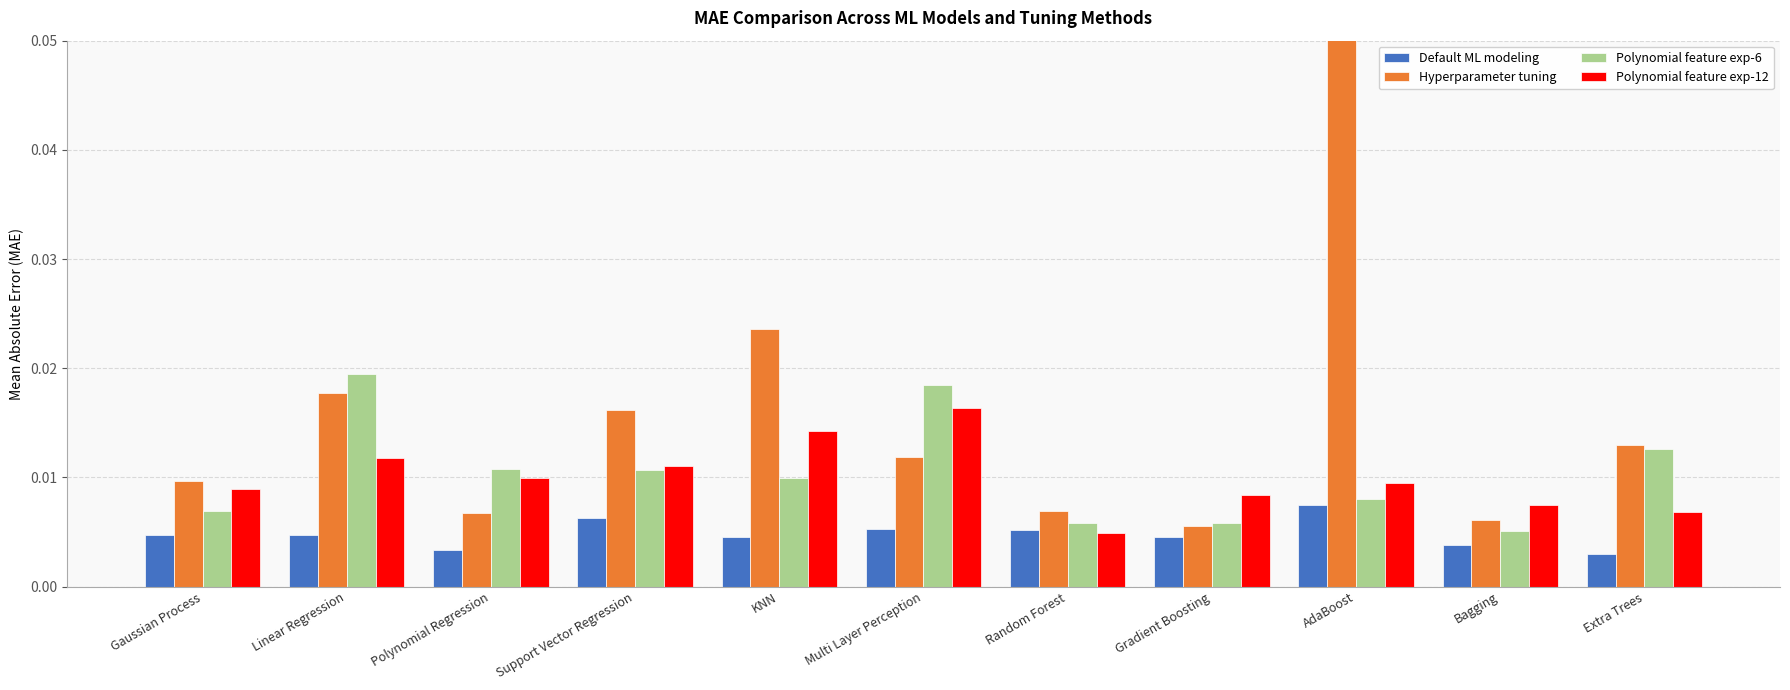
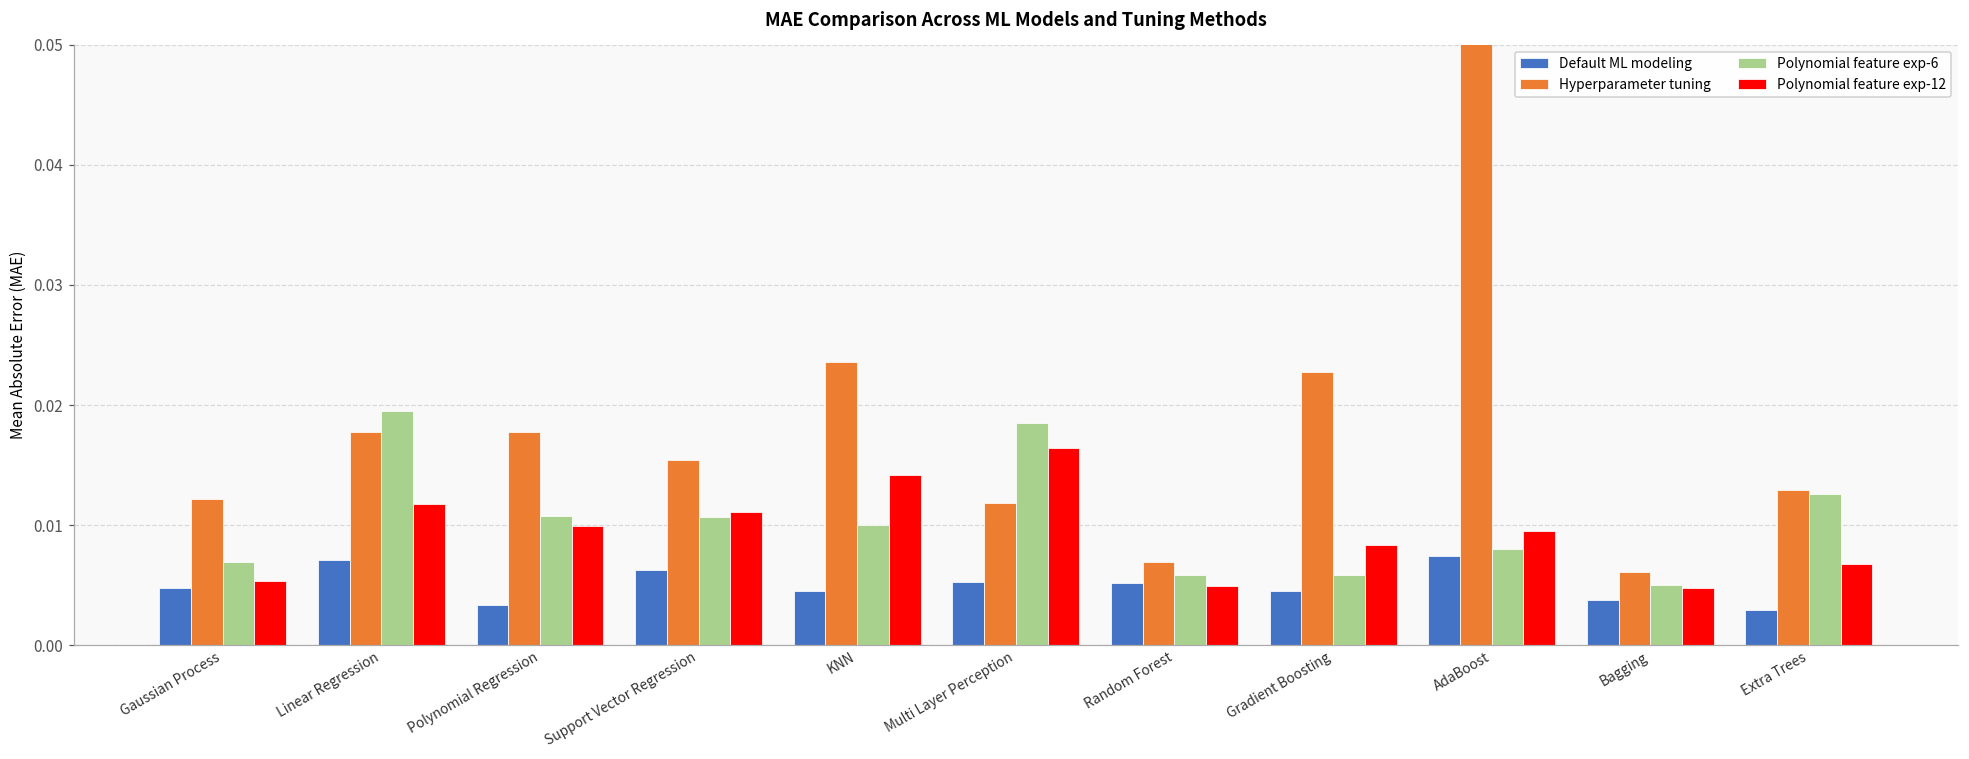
Hyperparameter tuning, Gaussian Process: 0.0097 -> 0.0121
Polynomial feature exp-12, Gaussian Process: 0.0090 -> 0.0053
Default ML modeling, Linear Regression: 0.0048 -> 0.0071
Hyperparameter tuning, Polynomial Regression: 0.0067 -> 0.0178
Hyperparameter tuning, Support Vector Regression: 0.0162 -> 0.0155
Hyperparameter tuning, Gradient Boosting: 0.0056 -> 0.0228
Polynomial feature exp-12, Bagging: 0.0074 -> 0.0048
